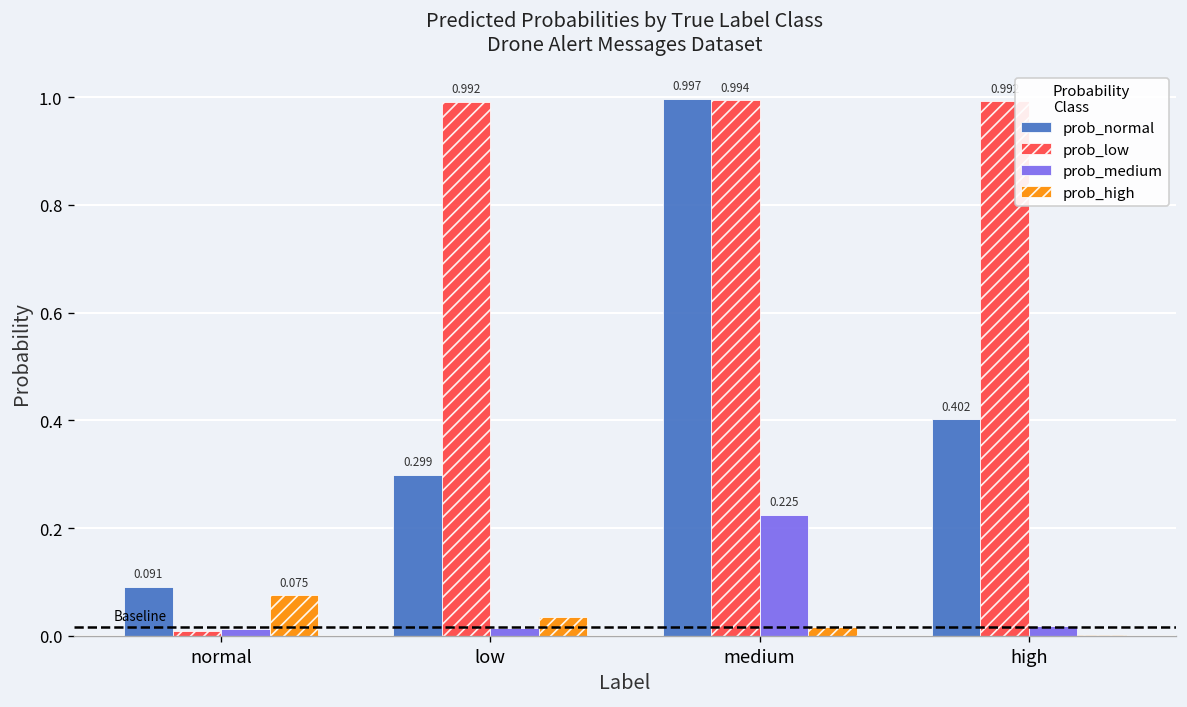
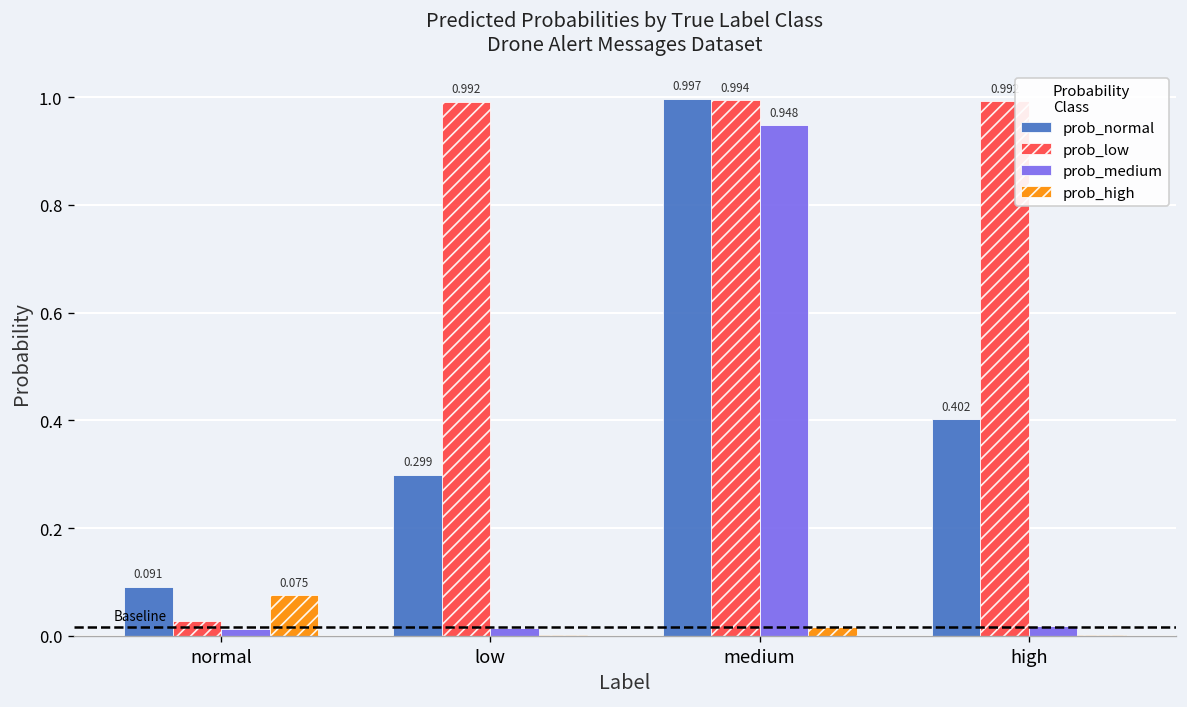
prob_low, normal: 0.01 -> 0.03
prob_high, low: 0.04 -> 0.00
prob_medium, medium: 0.225 -> 0.948
